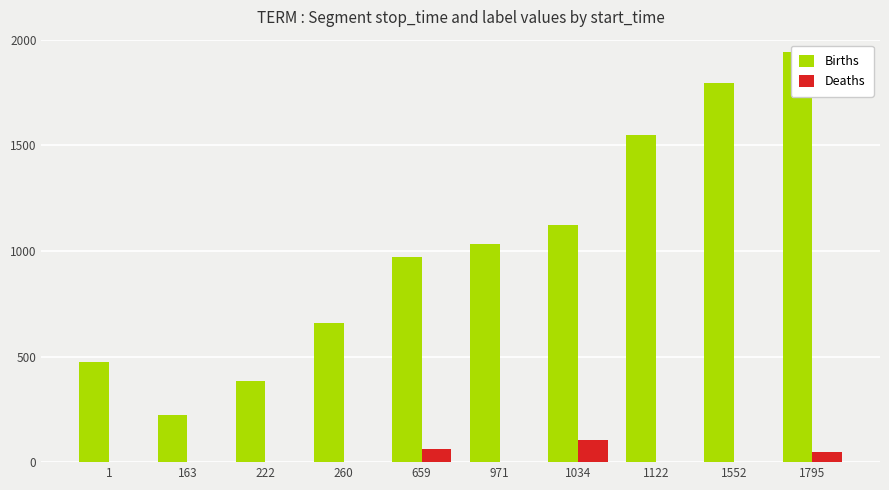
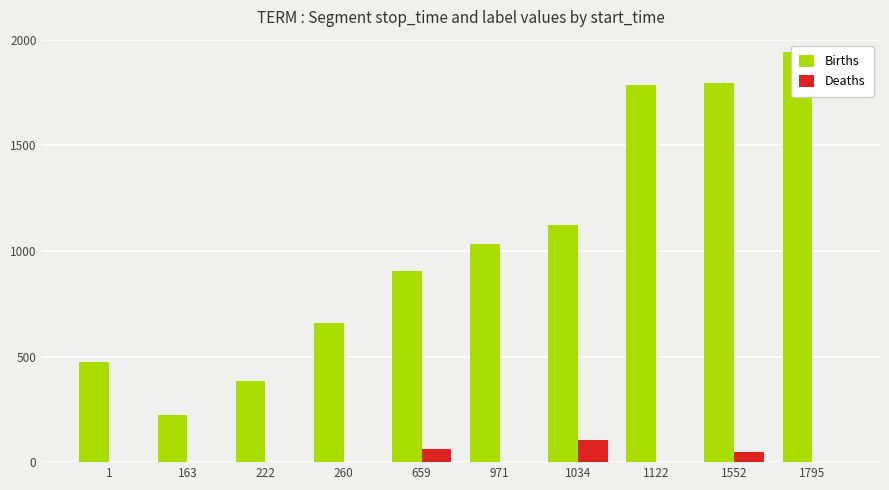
Births, 659: 970 -> 910
Births, 1122: 1550 -> 1790
Deaths, 1552: 0 -> 50
Deaths, 1795: 50 -> 0
